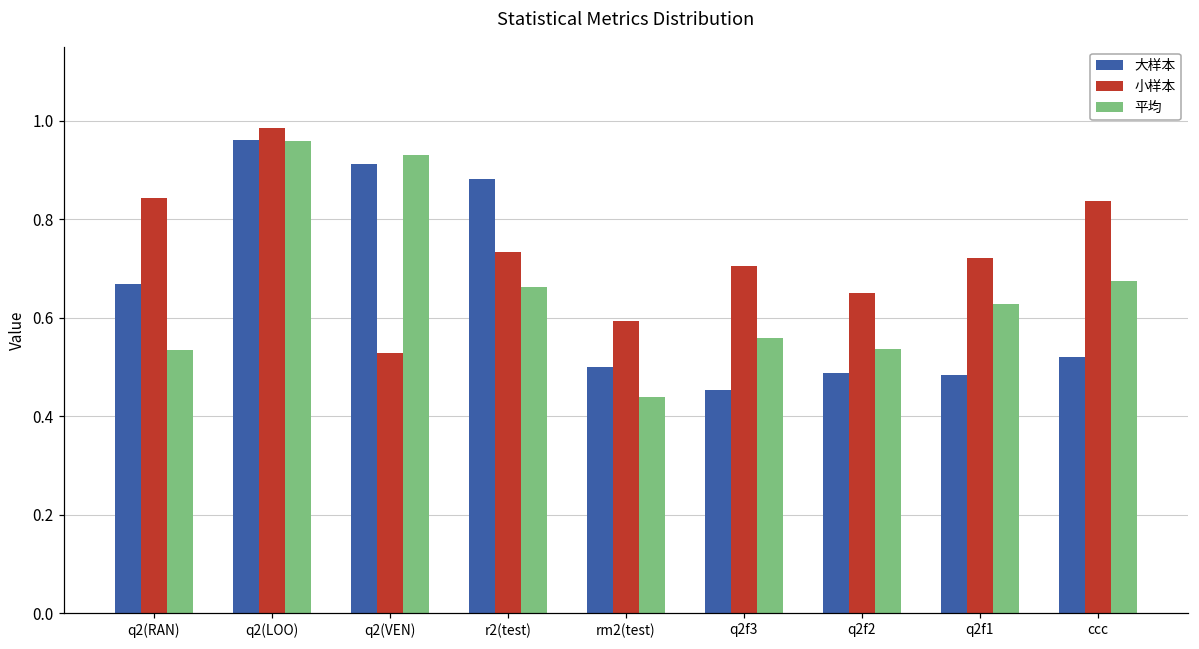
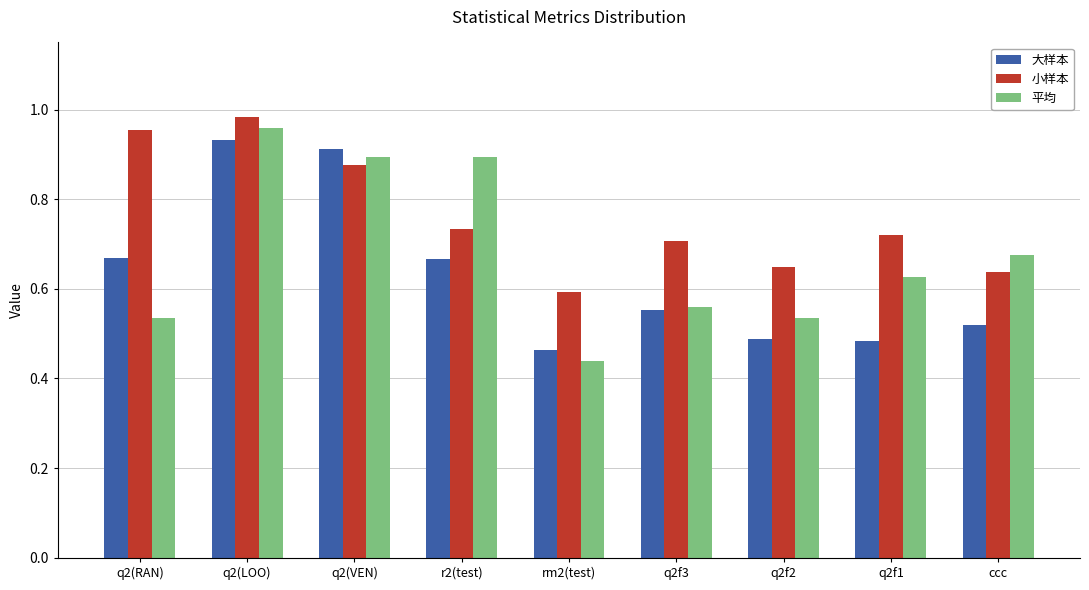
小样本, q2(RAN): 0.84 -> 0.96
大样本, q2(LOO): 0.96 -> 0.93
小样本, q2(VEN): 0.53 -> 0.88
平均, q2(VEN): 0.93 -> 0.89
大样本, r2(test): 0.88 -> 0.67
平均, r2(test): 0.66 -> 0.89
大样本, rm2(test): 0.50 -> 0.46
大样本, q2f3: 0.45 -> 0.55
小样本, ccc: 0.84 -> 0.64
